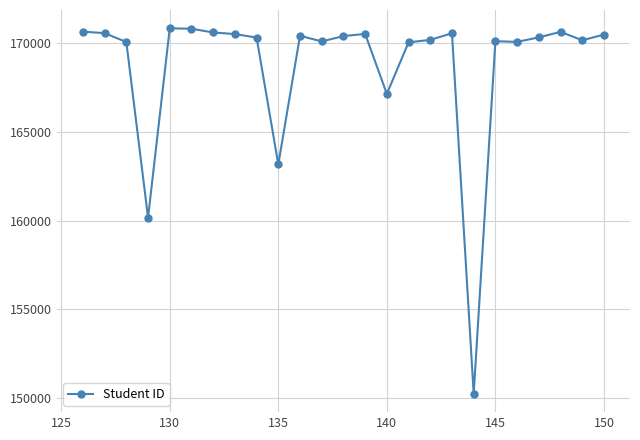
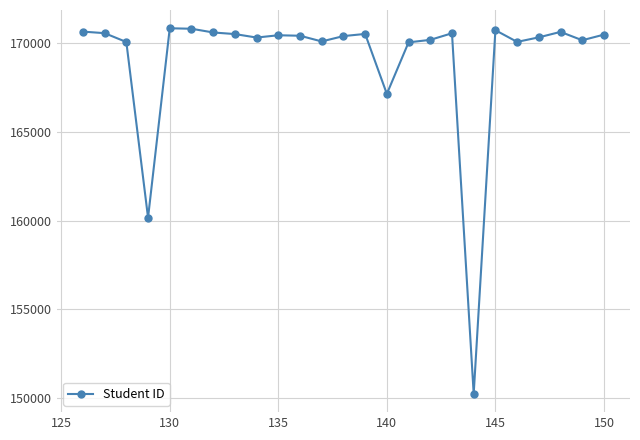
135: 163200 -> 170400
145: 170100 -> 170700
